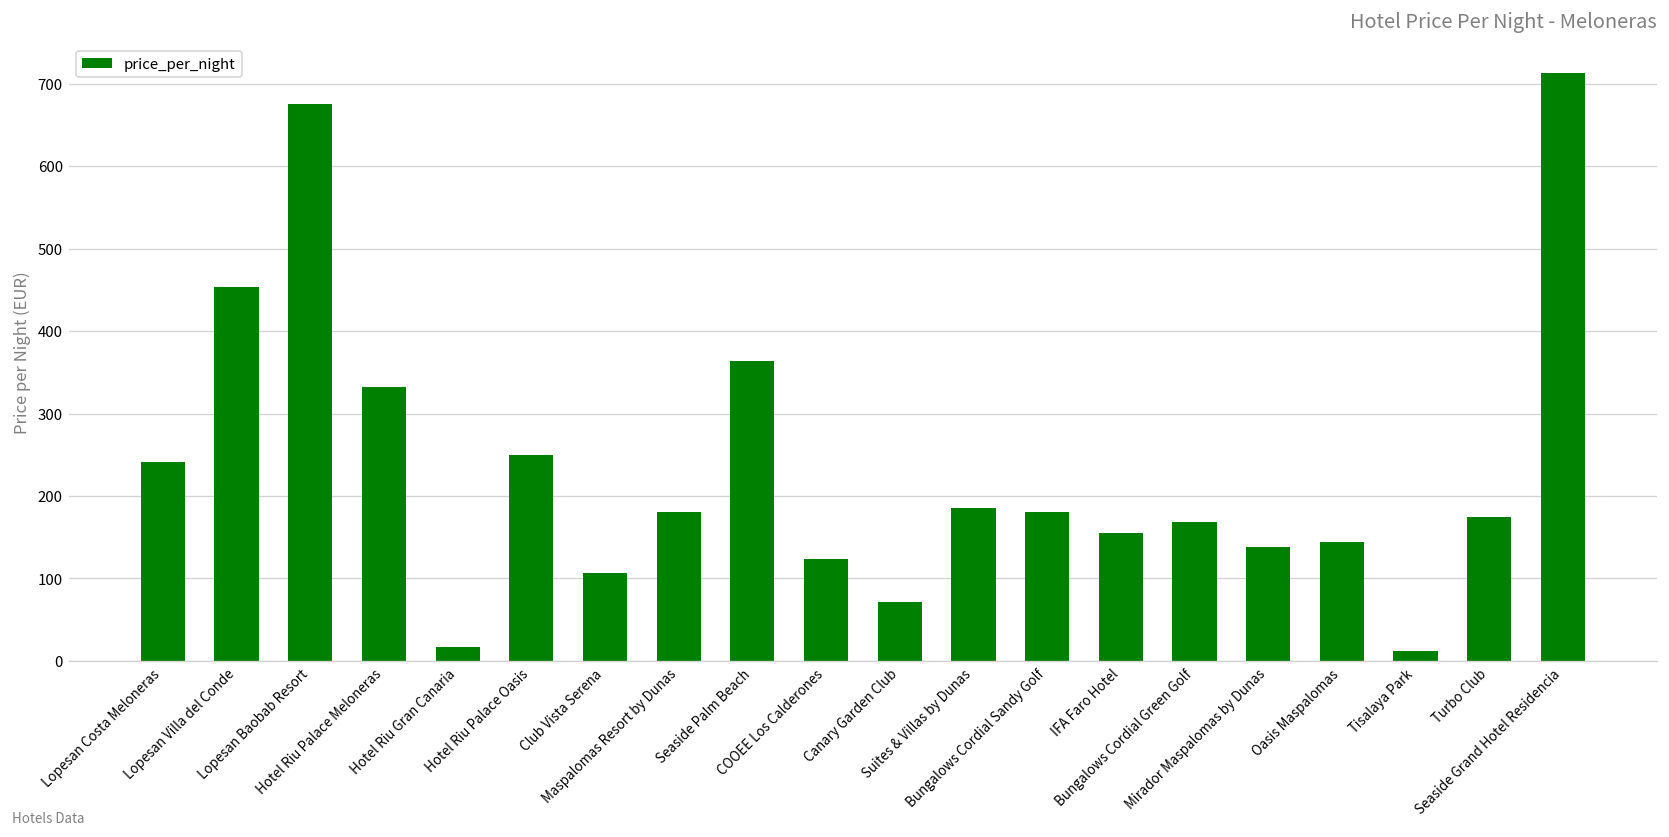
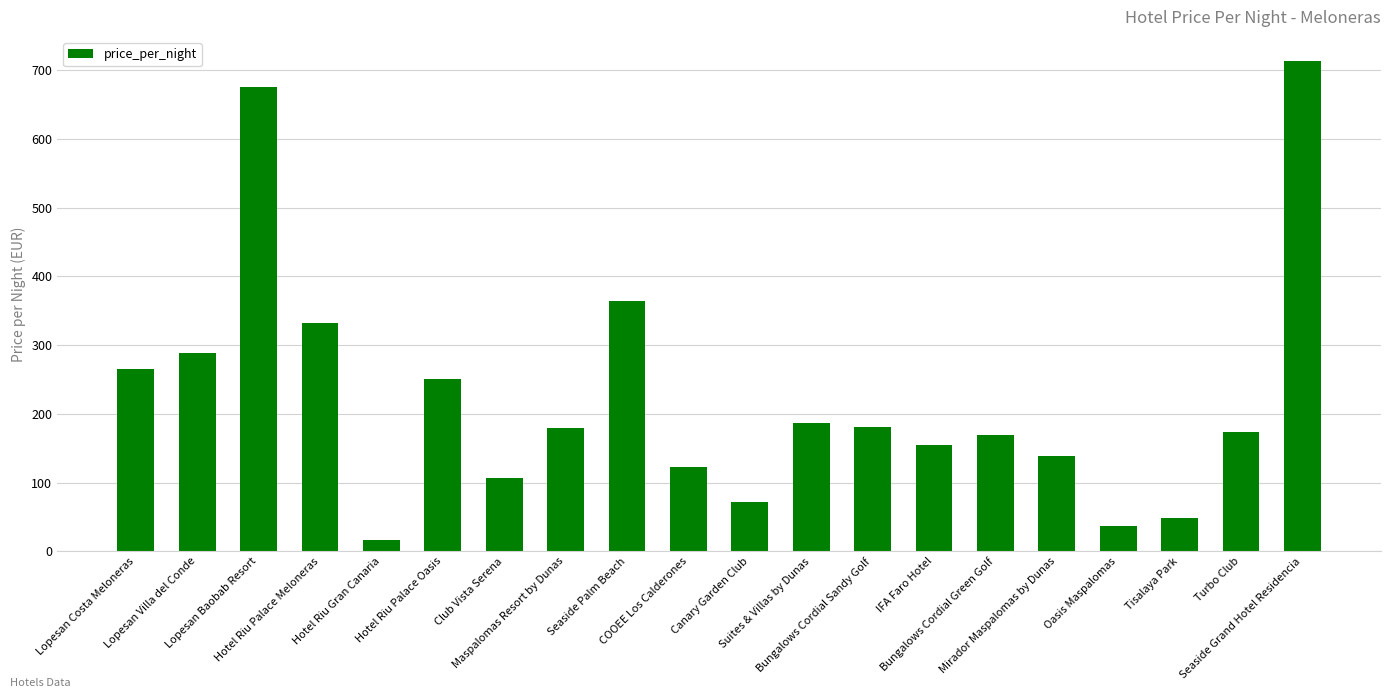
Lopesan Costa Meloneras: 240 -> 270
Lopesan Villa del Conde: 450 -> 290
Oasis Maspalomas: 140 -> 40
Tisalaya Park: 10 -> 50
